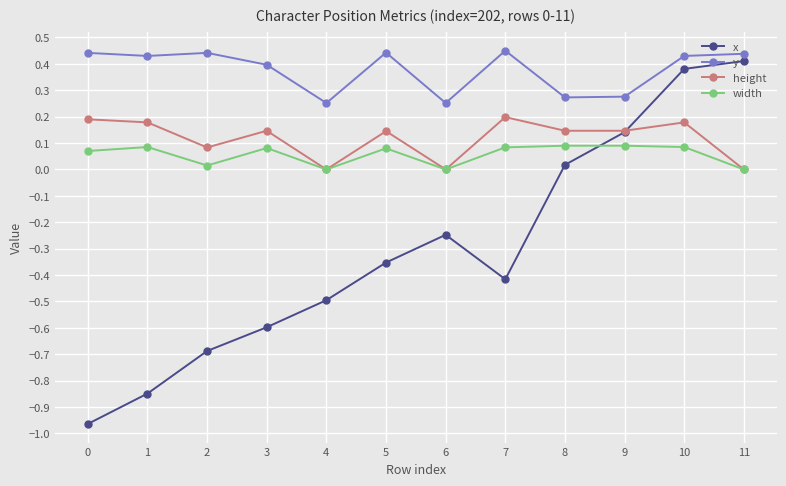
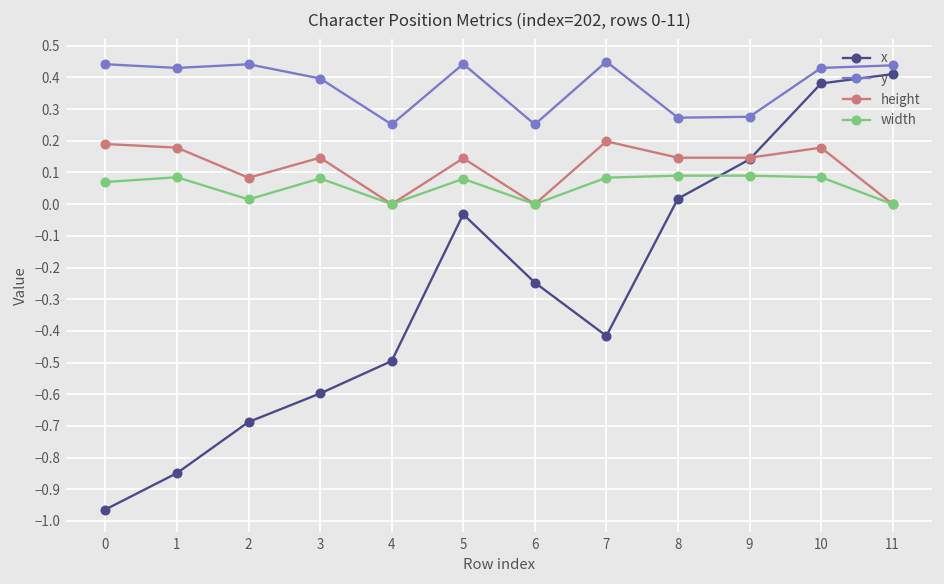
x, 5: -0.35 -> -0.03
